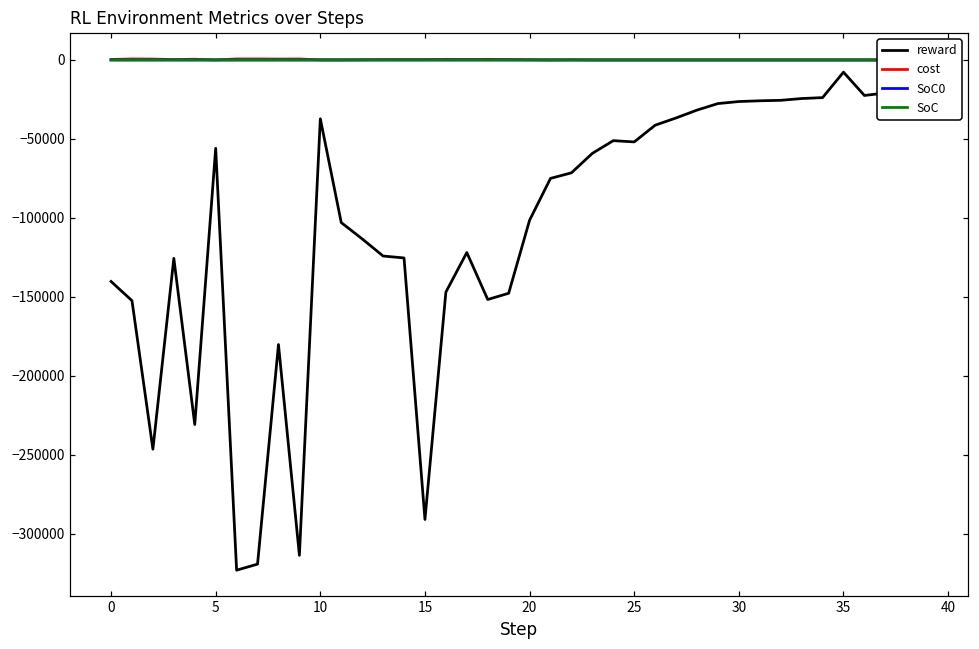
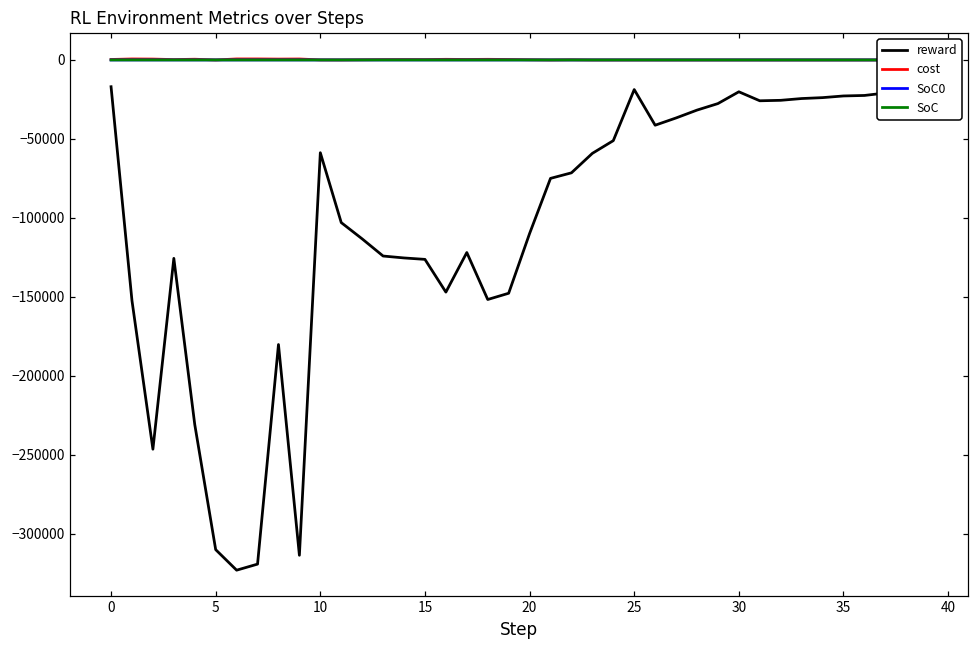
reward, 0: -140000 -> -17000
reward, 5: -56000 -> -310000
reward, 10: -37000 -> -59000
reward, 15: -291000 -> -126000
reward, 20: -102000 -> -110000
reward, 25: -52000 -> -19000
reward, 30: -26000 -> -20000
reward, 35: -8000 -> -23000
